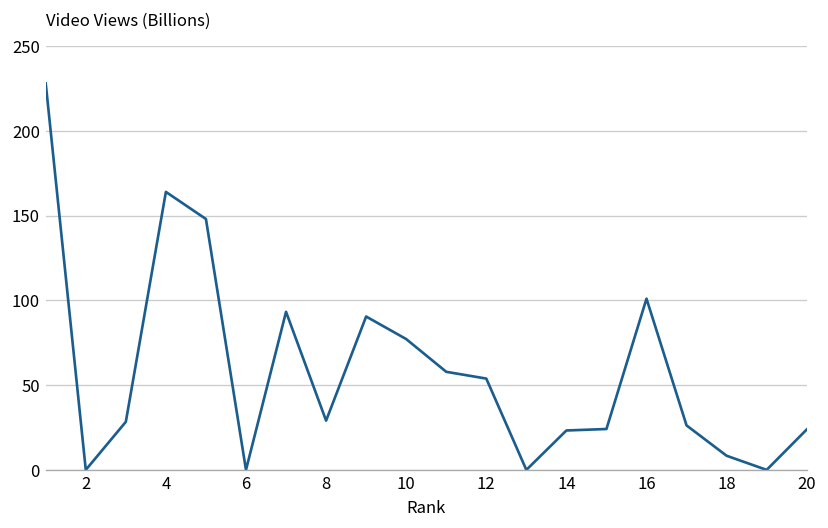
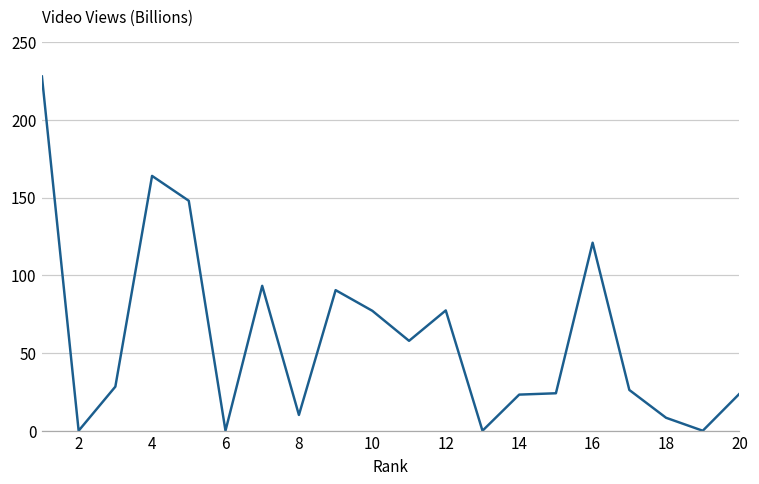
8: 29 -> 10
12: 54 -> 77
16: 101 -> 121
